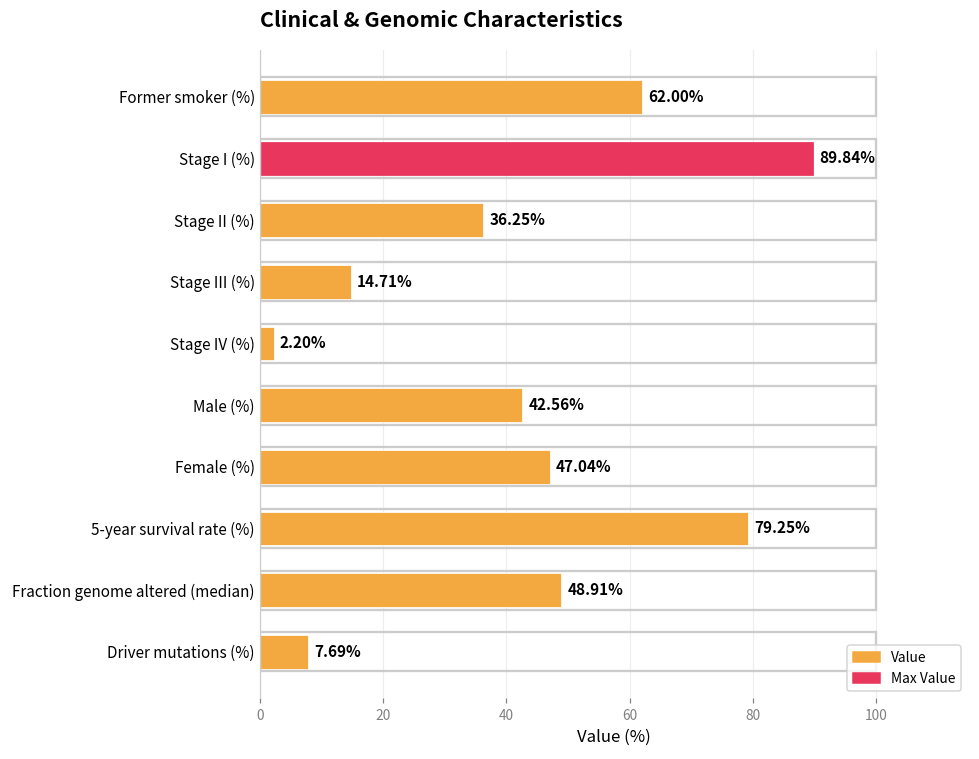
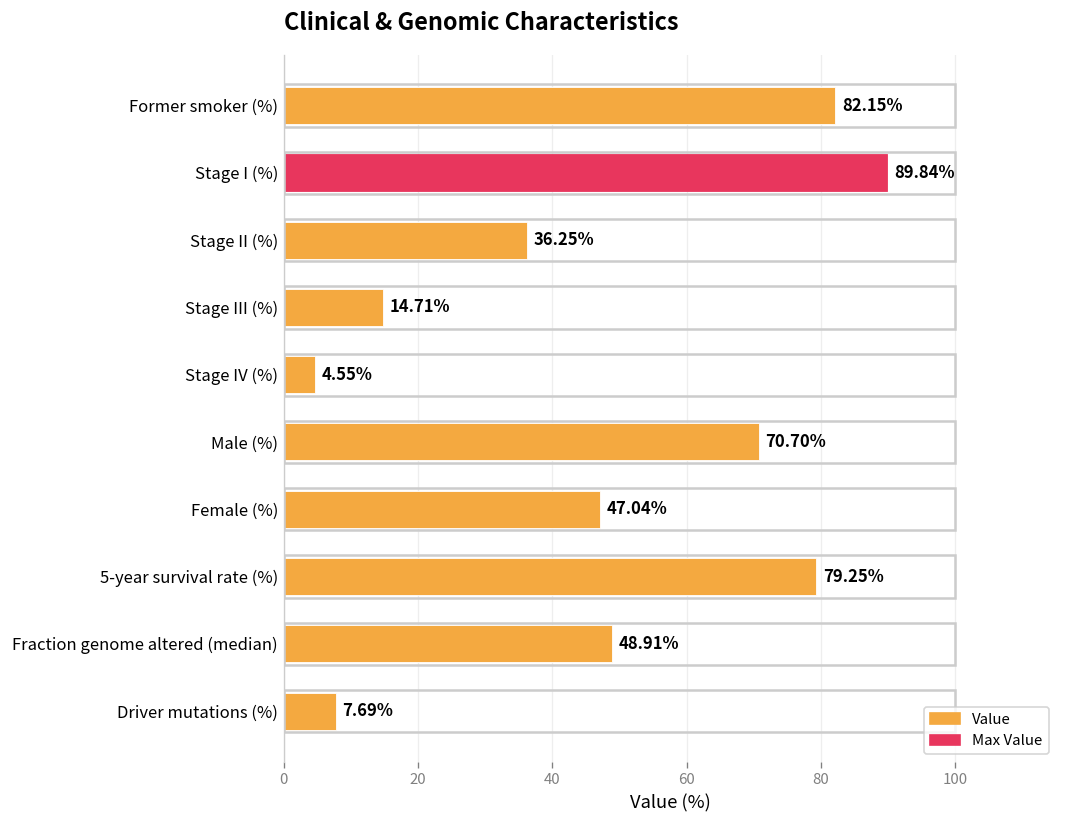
Former smoker (%): 62.00% -> 82.15%
Stage IV (%): 2.20% -> 4.55%
Male (%): 42.56% -> 70.70%
